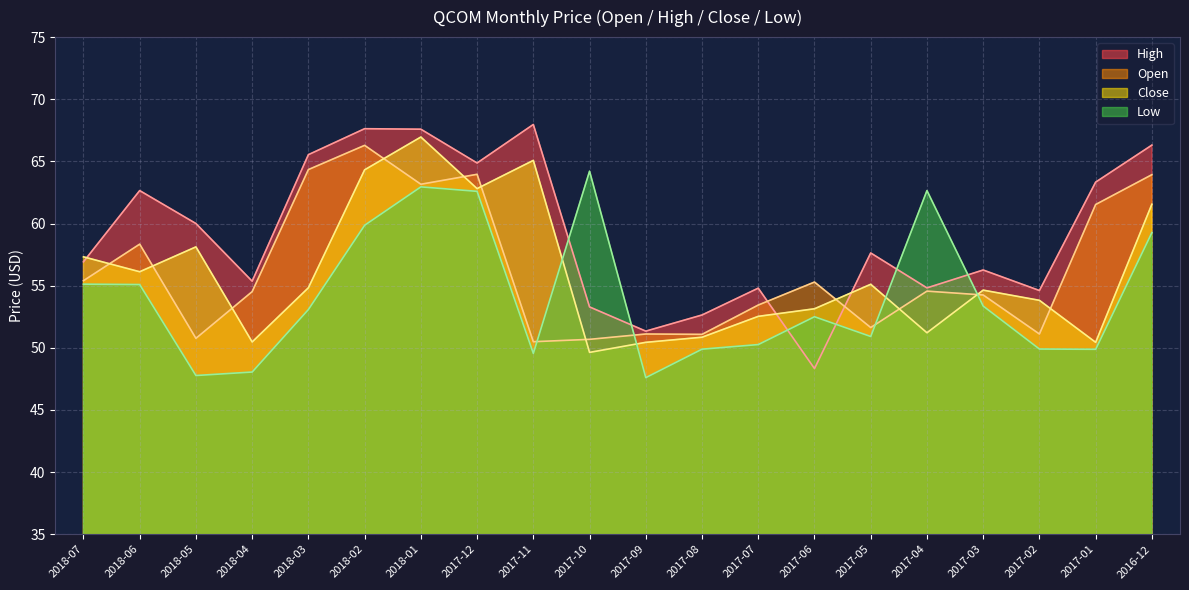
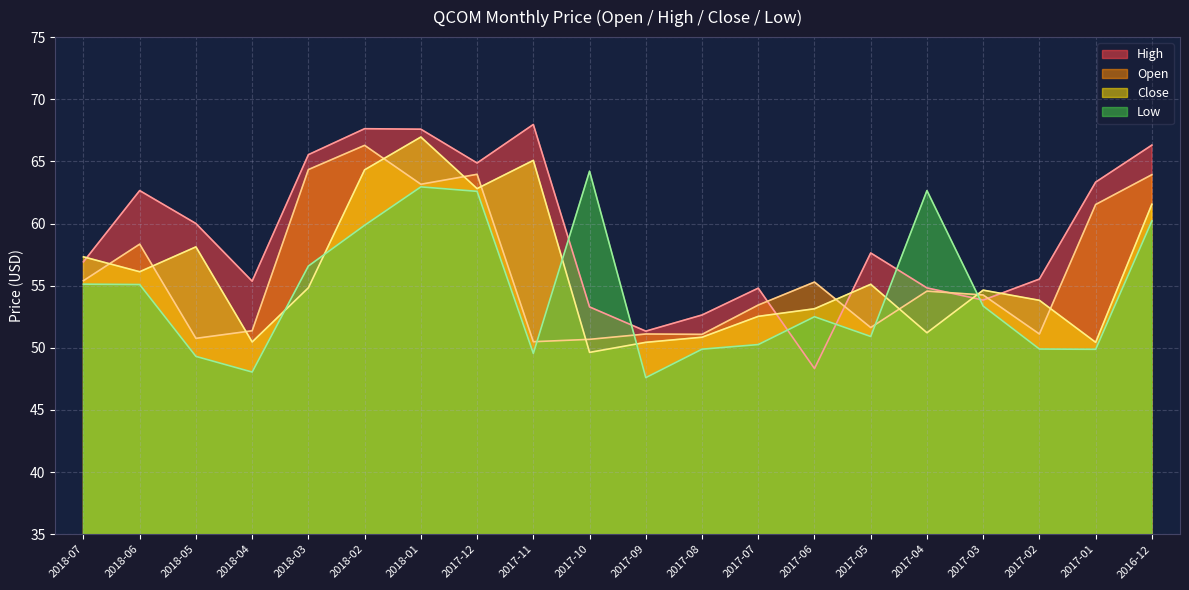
Low, 2018-05: 47.8 -> 49.3
Open, 2018-04: 54.5 -> 51.4
Low, 2018-03: 53.1 -> 56.6
High, 2017-03: 56.3 -> 53.8
High, 2017-02: 54.6 -> 55.5
Low, 2016-12: 59.3 -> 60.2
